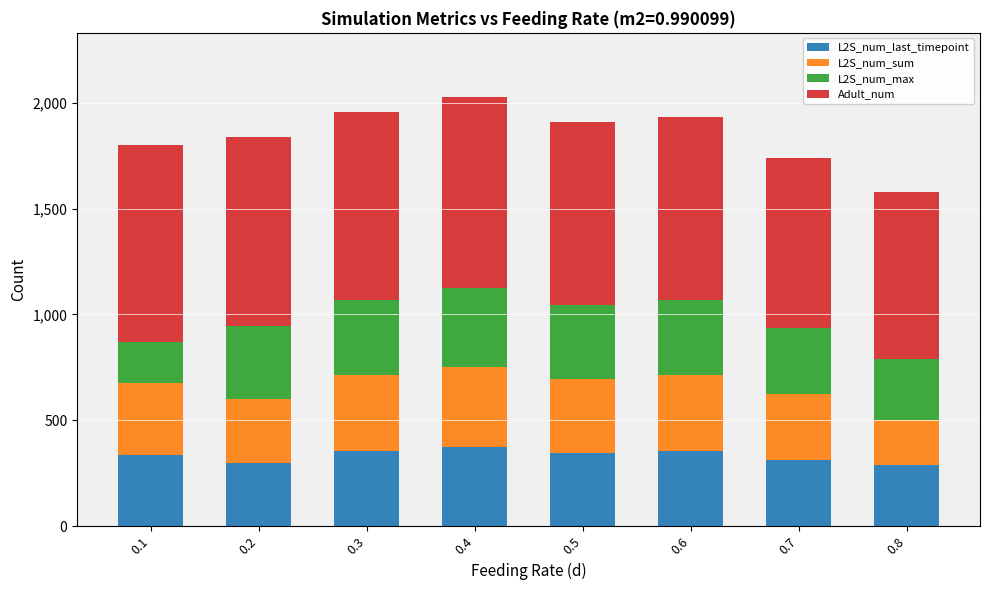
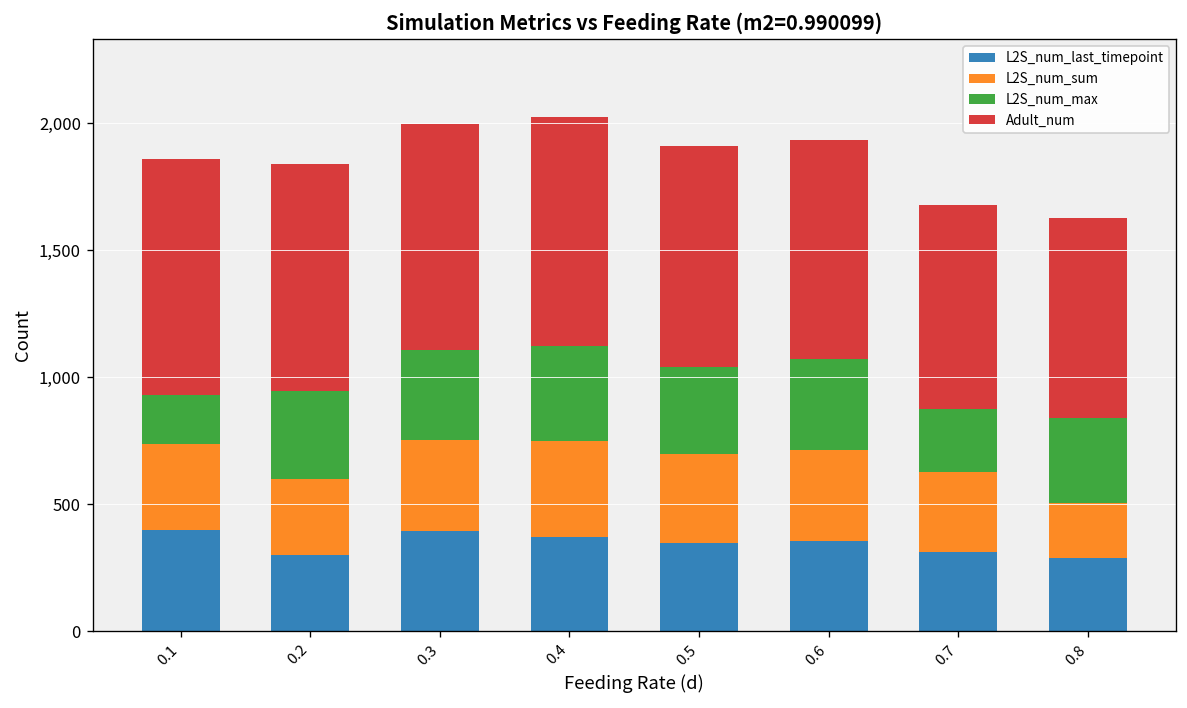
L2S_num_last_timepoint, 0.1: 340 -> 400
L2S_num_last_timepoint, 0.3: 350 -> 400
L2S_num_max, 0.7: 310 -> 250
L2S_num_max, 0.8: 290 -> 340
